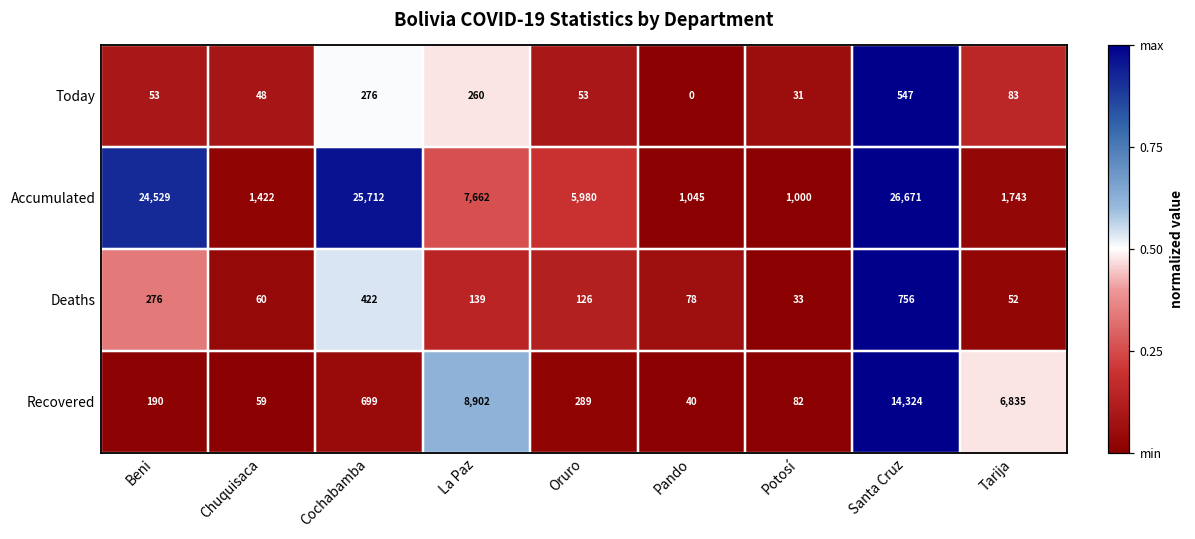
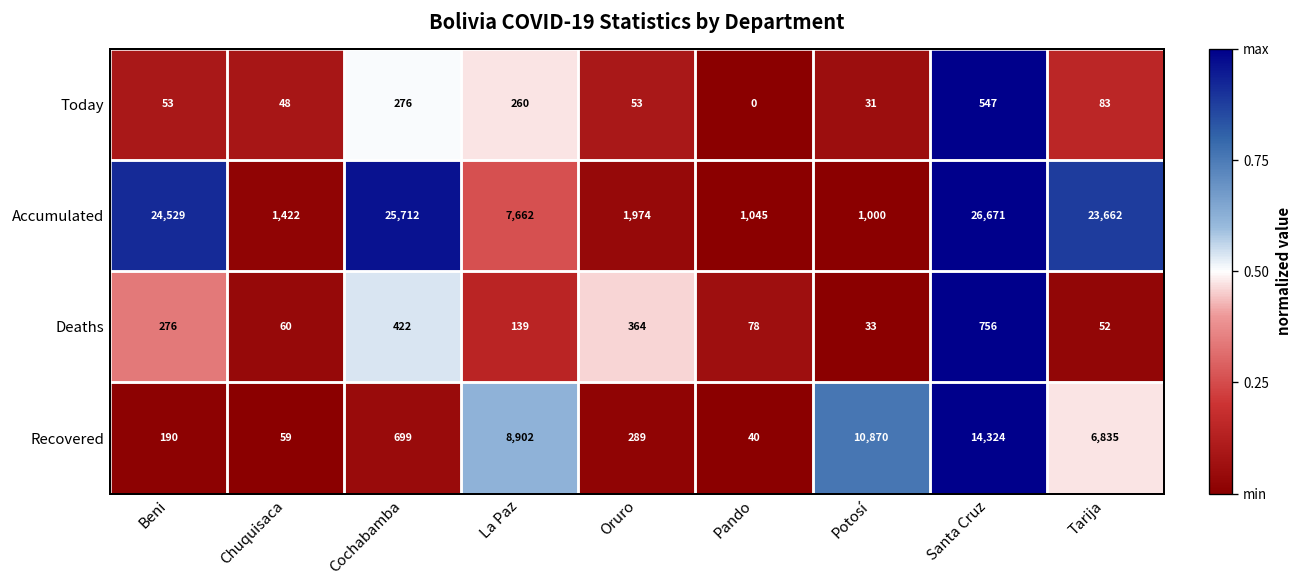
Accumulated, Oruro: 5,980 -> 1,974
Accumulated, Tarija: 1,743 -> 23,662
Deaths, Oruro: 126 -> 364
Recovered, Potosí: 82 -> 10,870
